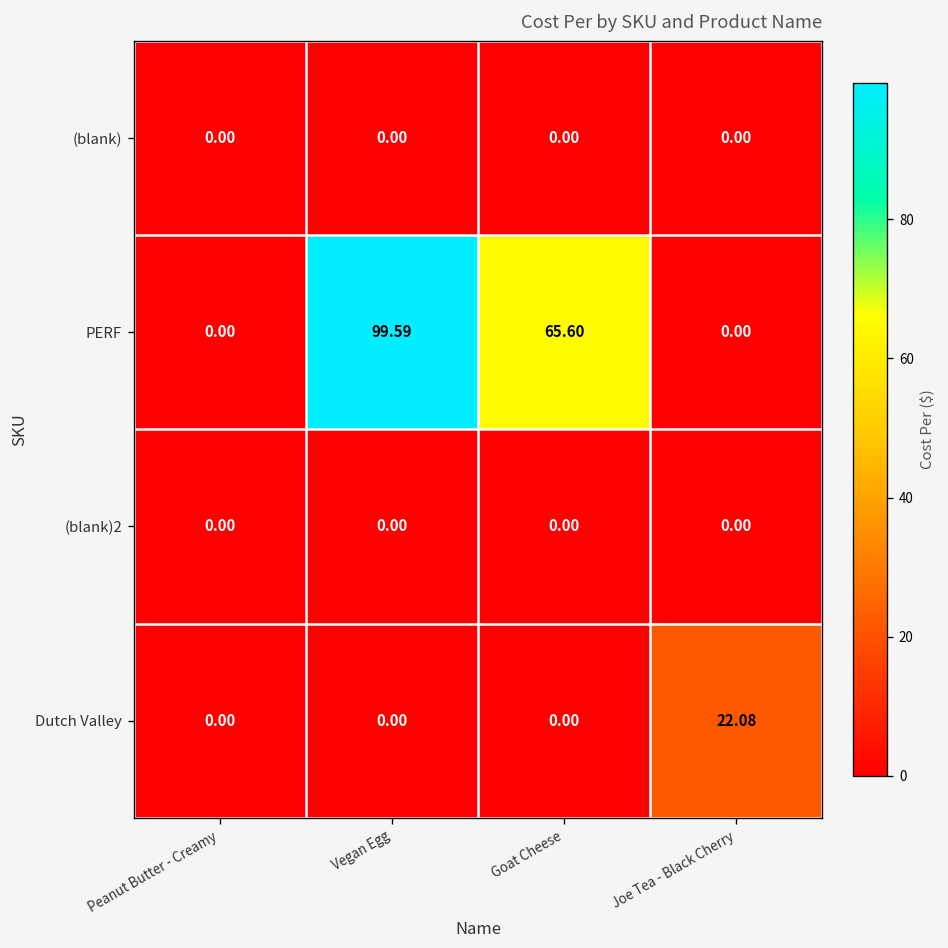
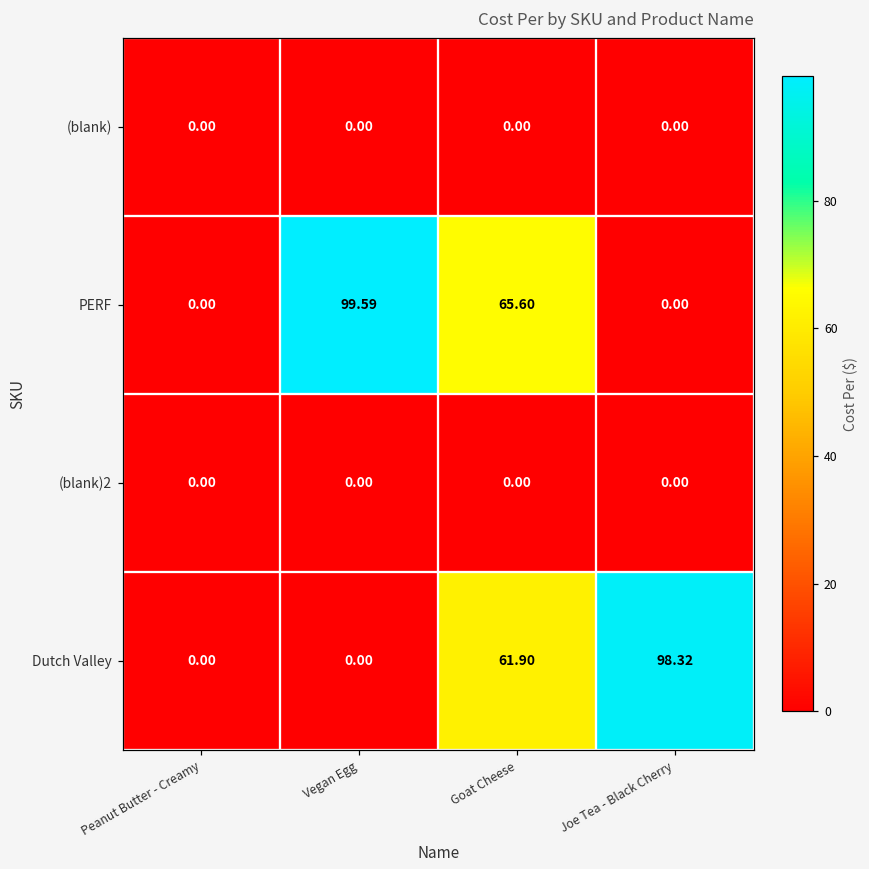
Dutch Valley, Goat Cheese: 0.00 -> 61.90
Dutch Valley, Joe Tea - Black Cherry: 22.08 -> 98.32
